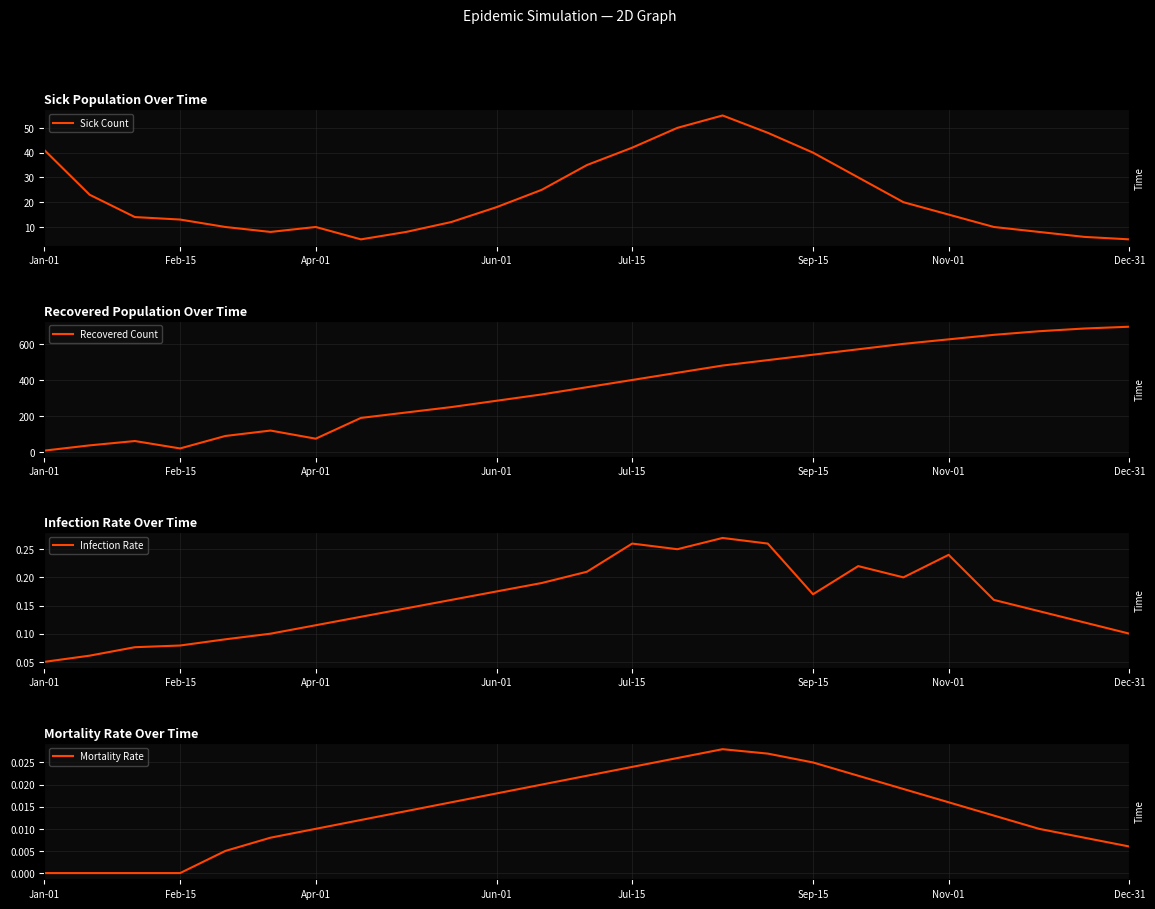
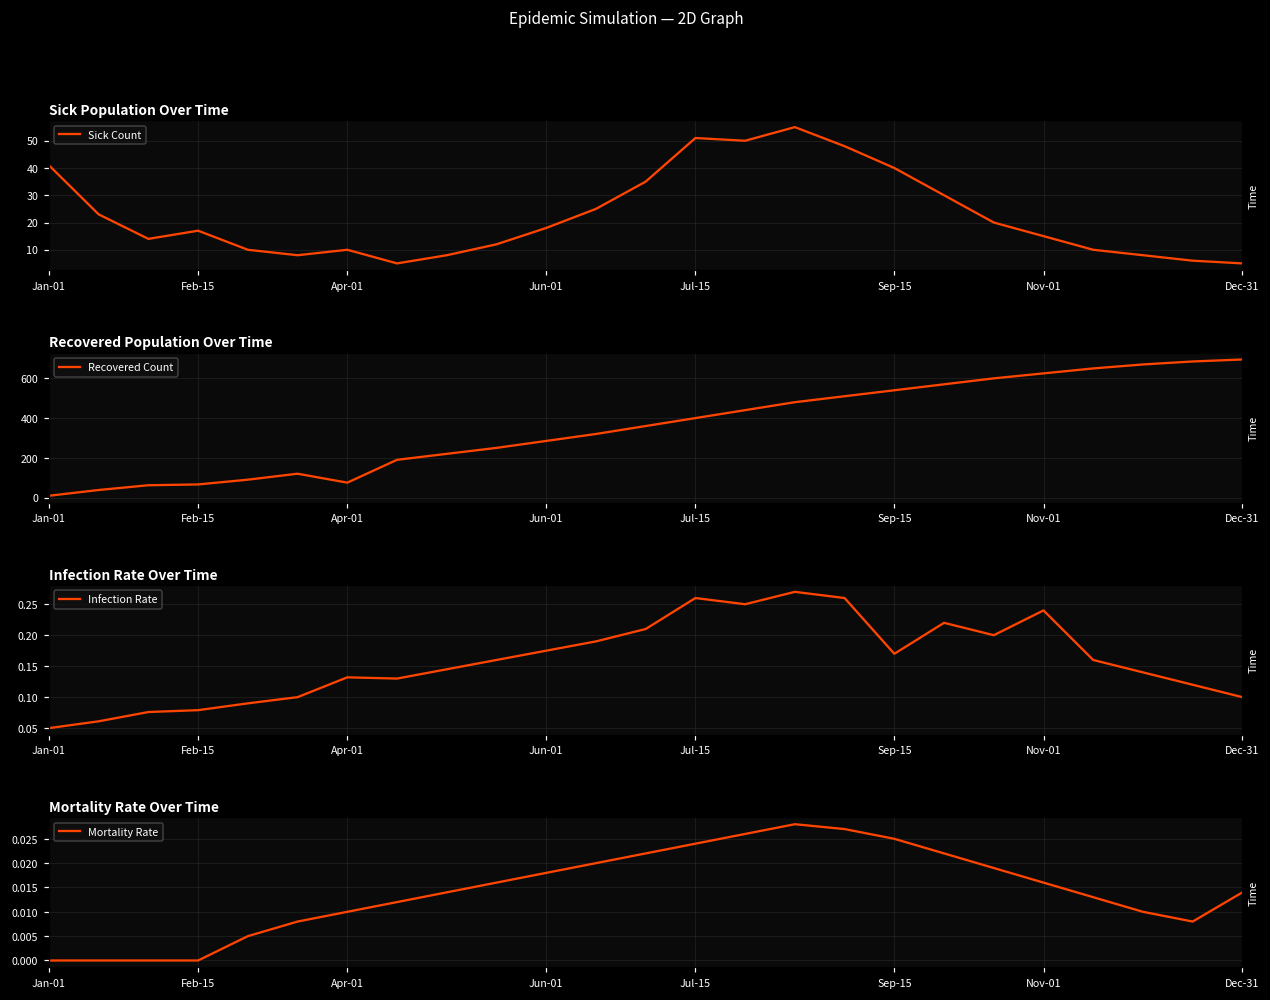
Sick Population Over Time, Feb-15: 13 -> 17
Sick Population Over Time, Jul-15: 42 -> 51
Recovered Population Over Time, Feb-15: 20 -> 70
Infection Rate Over Time, Apr-01: 0.12 -> 0.13
Mortality Rate Over Time, Dec-31: 0.006 -> 0.014
